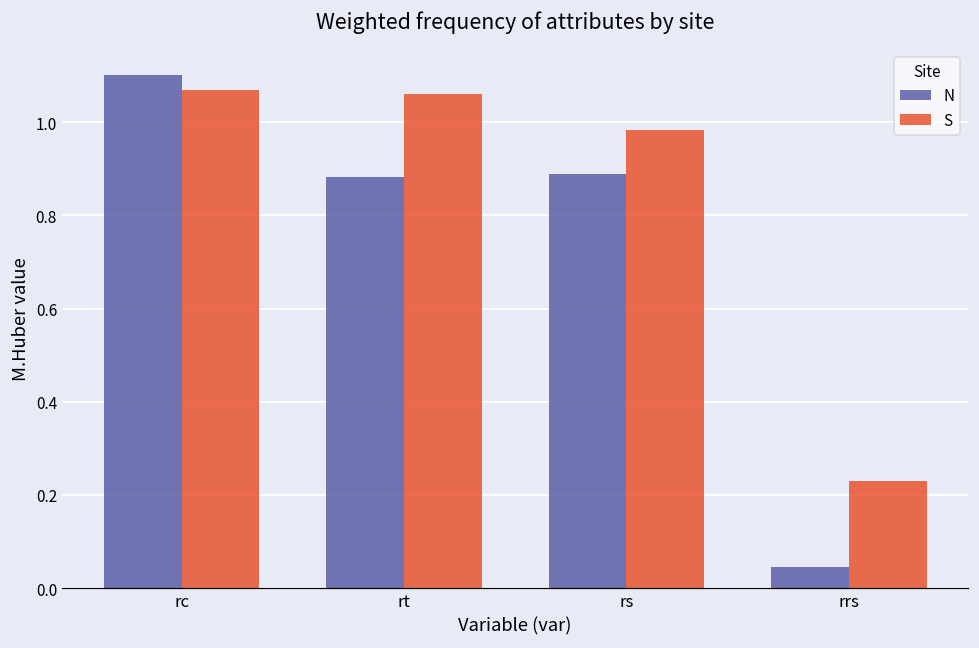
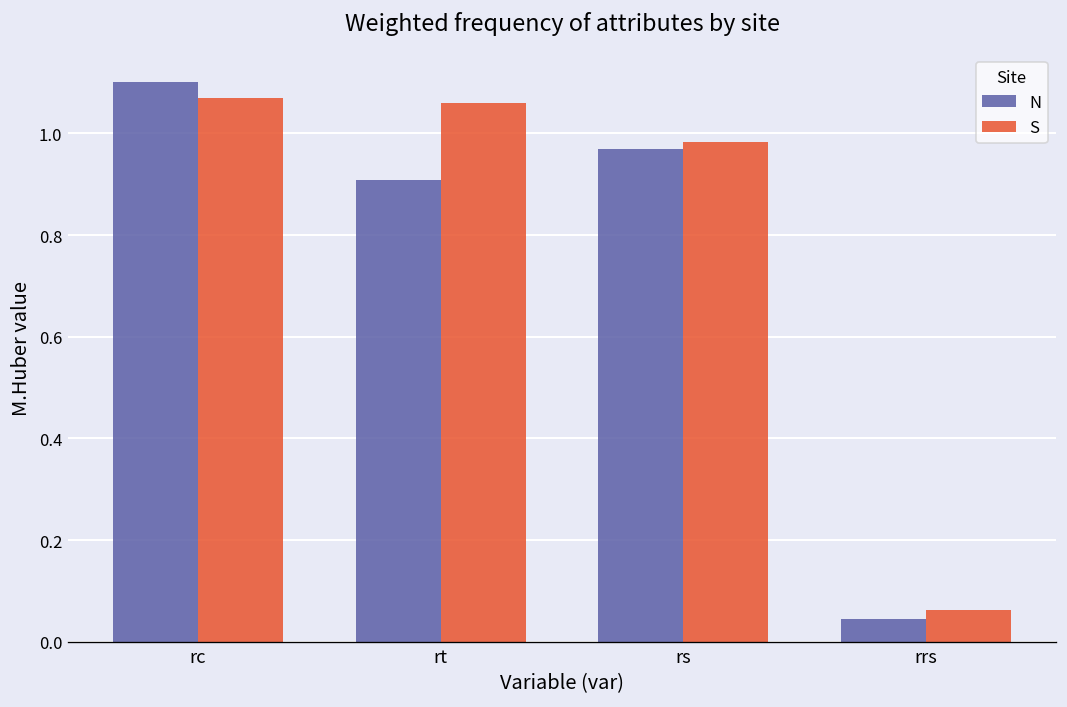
N, rt: 0.88 -> 0.91
N, rs: 0.89 -> 0.97
S, rrs: 0.23 -> 0.06
